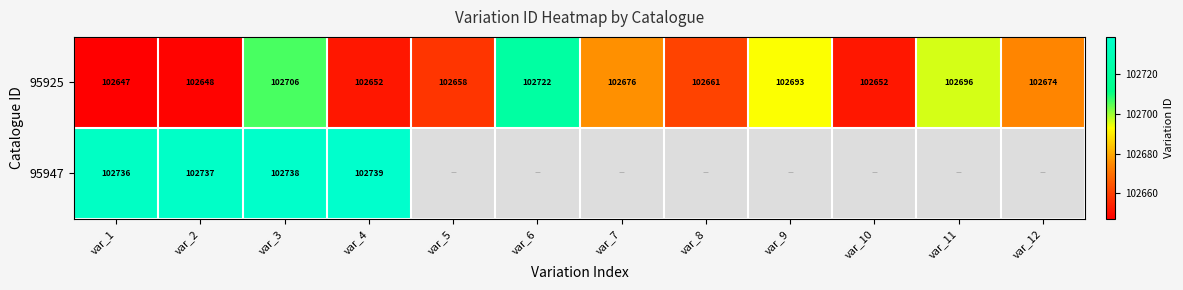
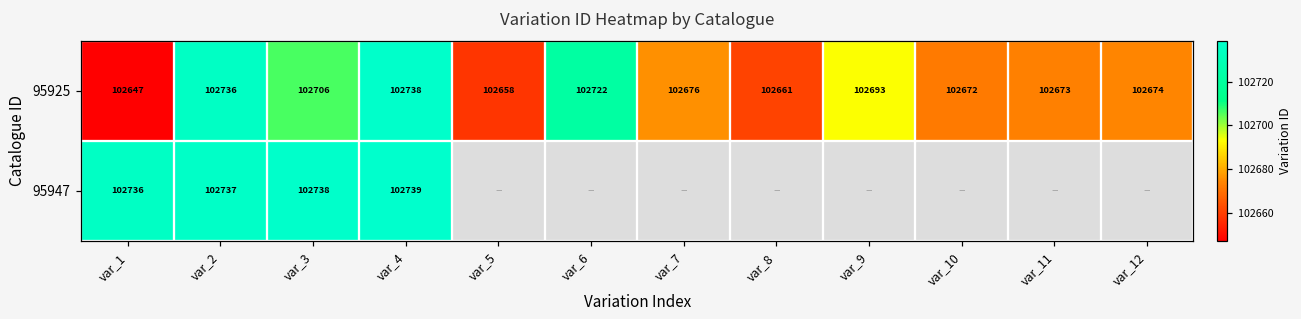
95925, var_2: 102648 -> 102736
95925, var_4: 102652 -> 102738
95925, var_10: 102652 -> 102672
95925, var_11: 102696 -> 102673
